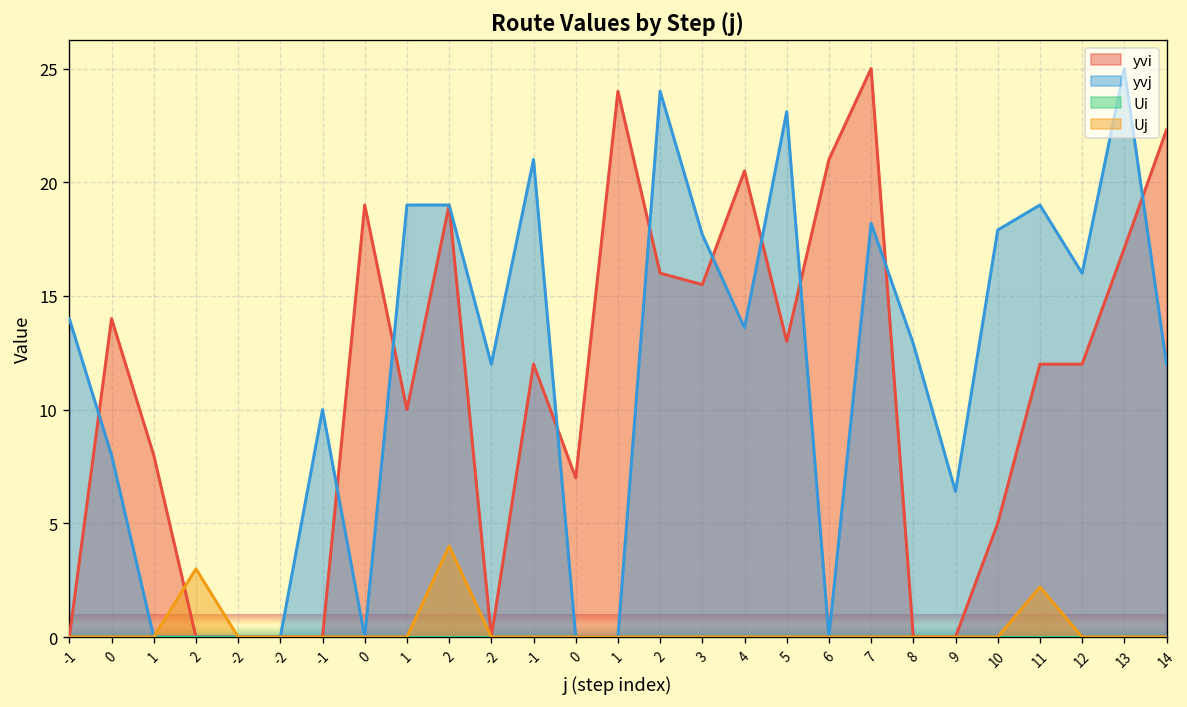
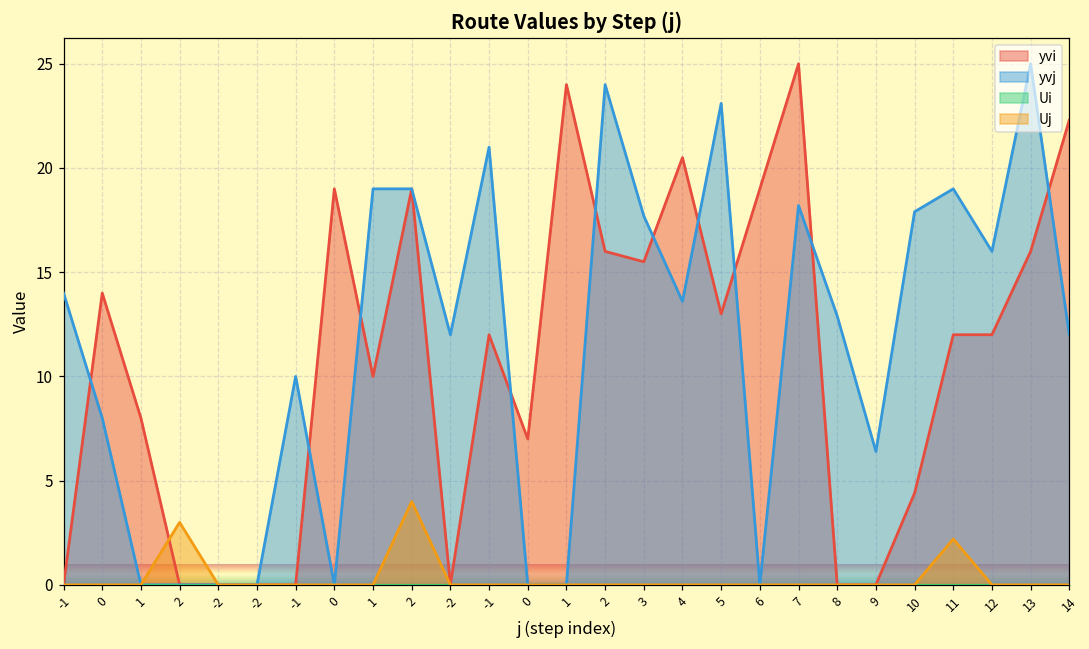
yvi, 6: 21 -> 19
yvi, 10: 5.0 -> 4.4
yvi, 13: 17.1 -> 16.0
